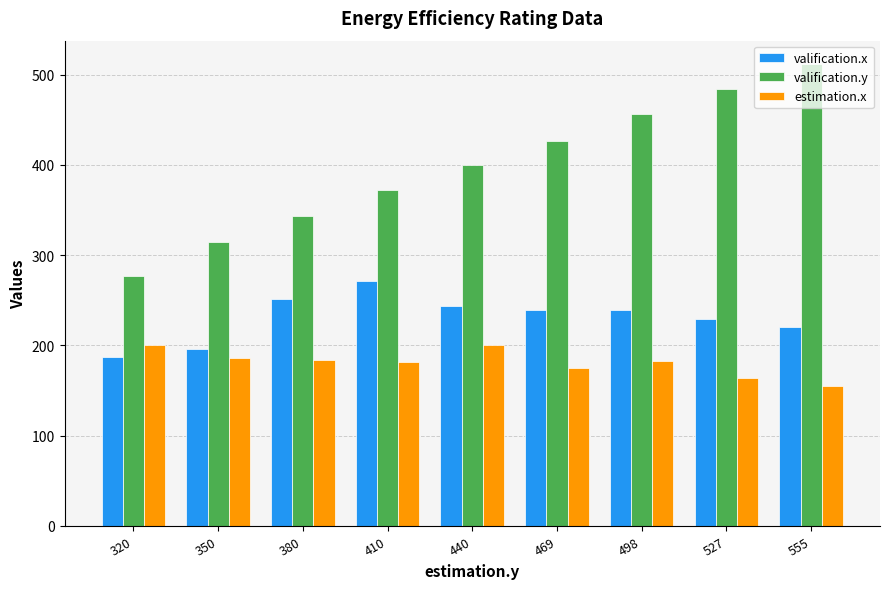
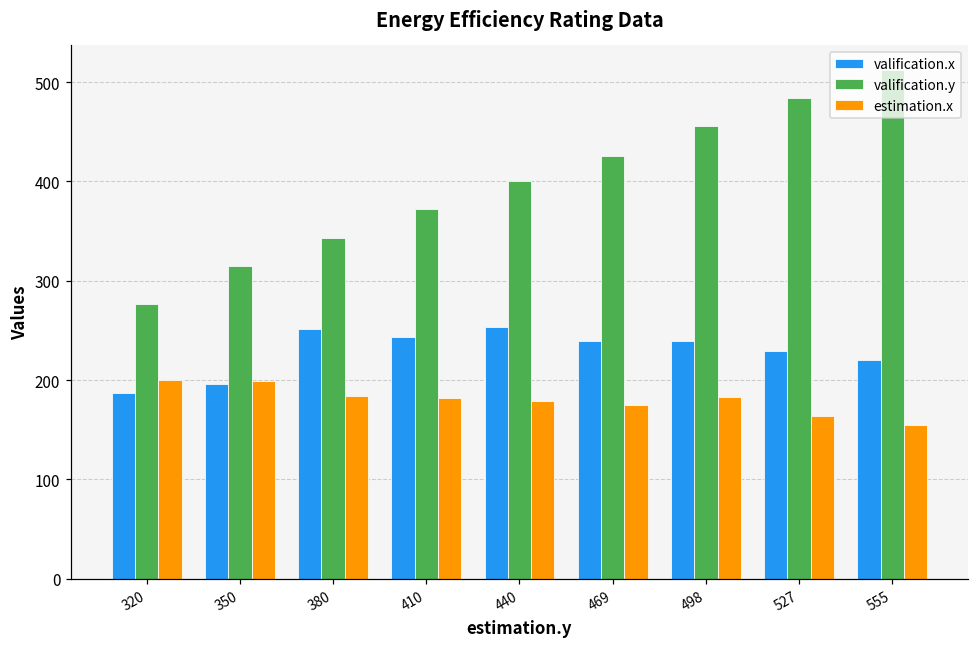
estimation.x, 350: 190 -> 200
valification.x, 410: 270 -> 240
valification.x, 440: 240 -> 250
estimation.x, 440: 200 -> 180
